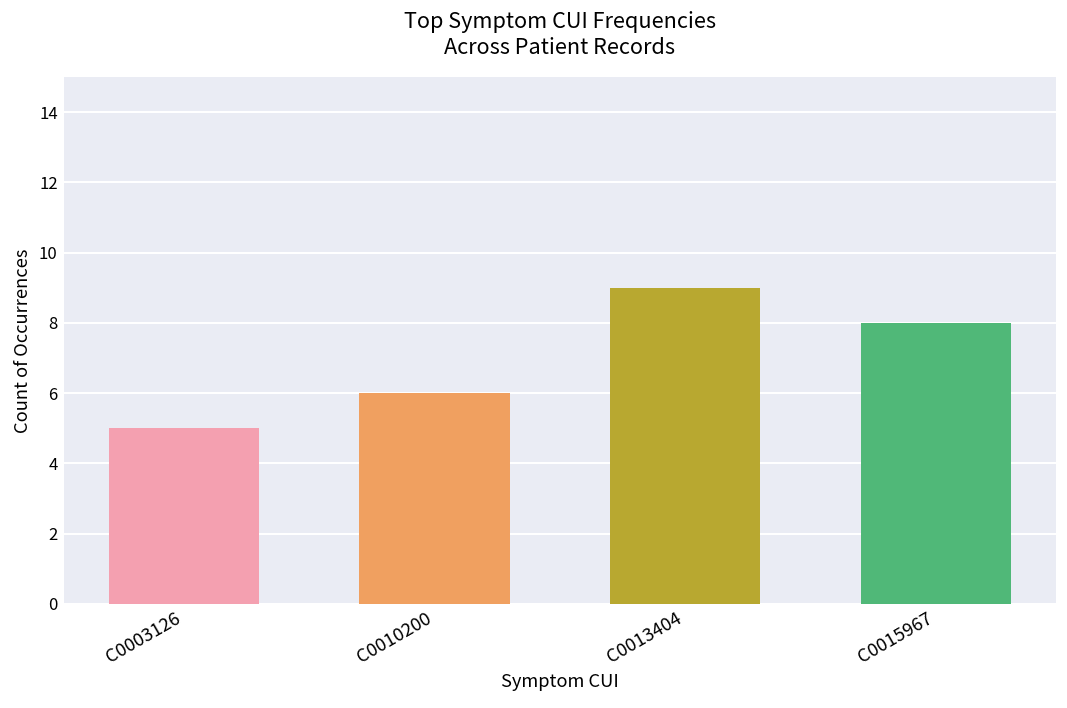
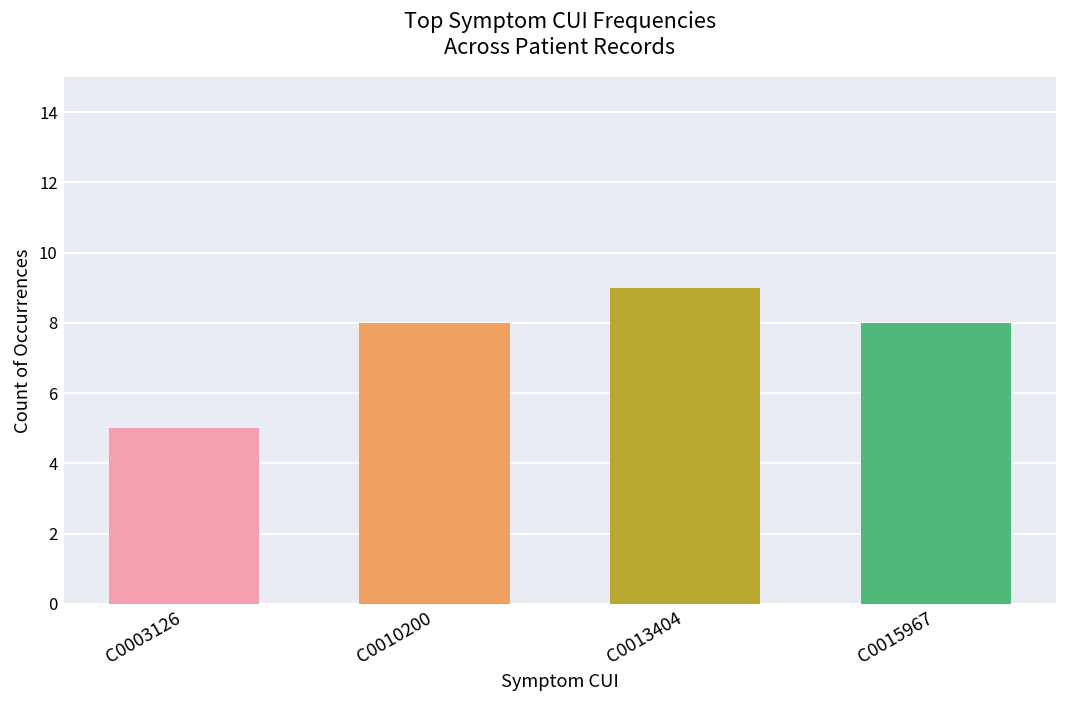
C0010200: 6 -> 8
